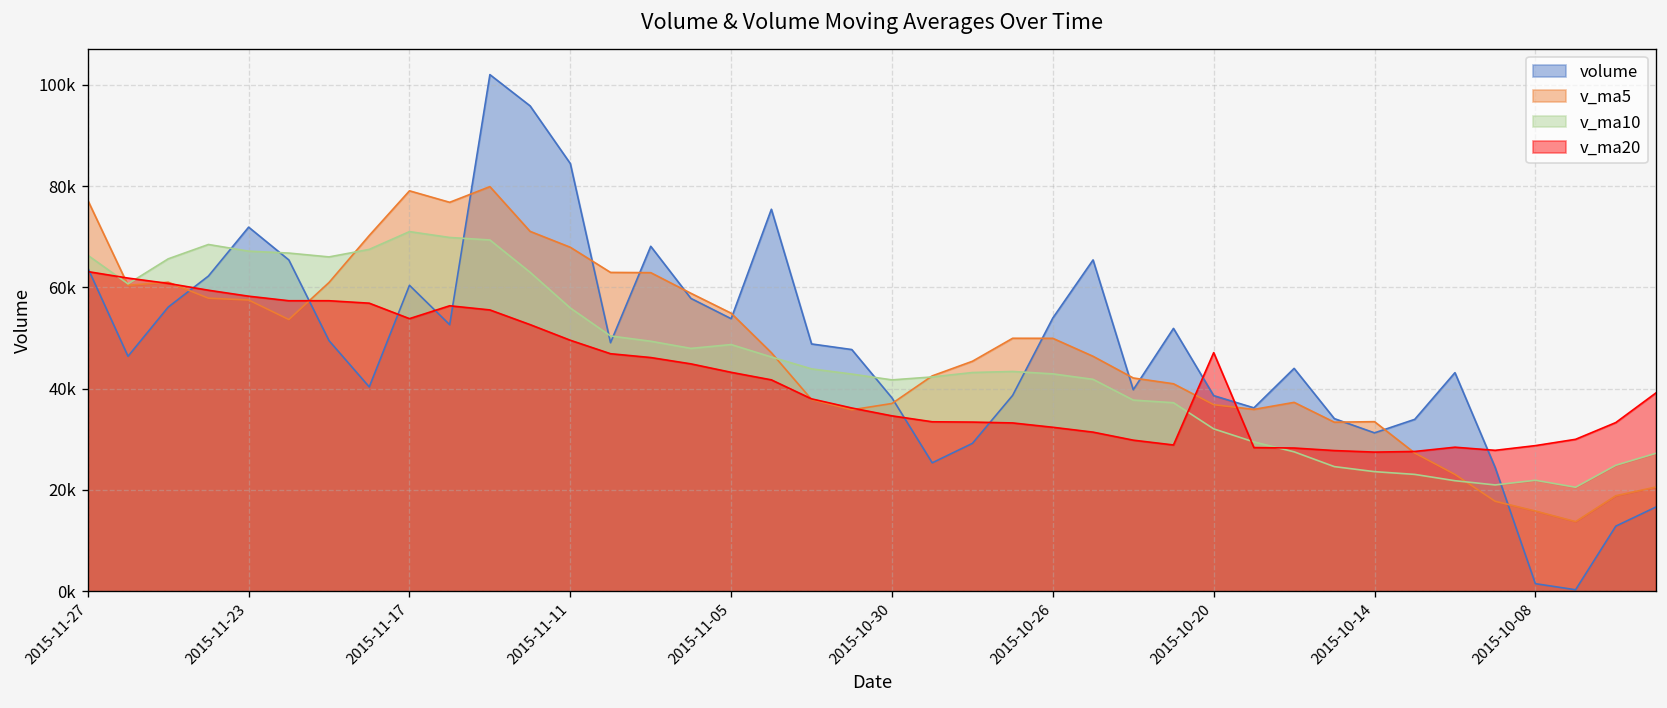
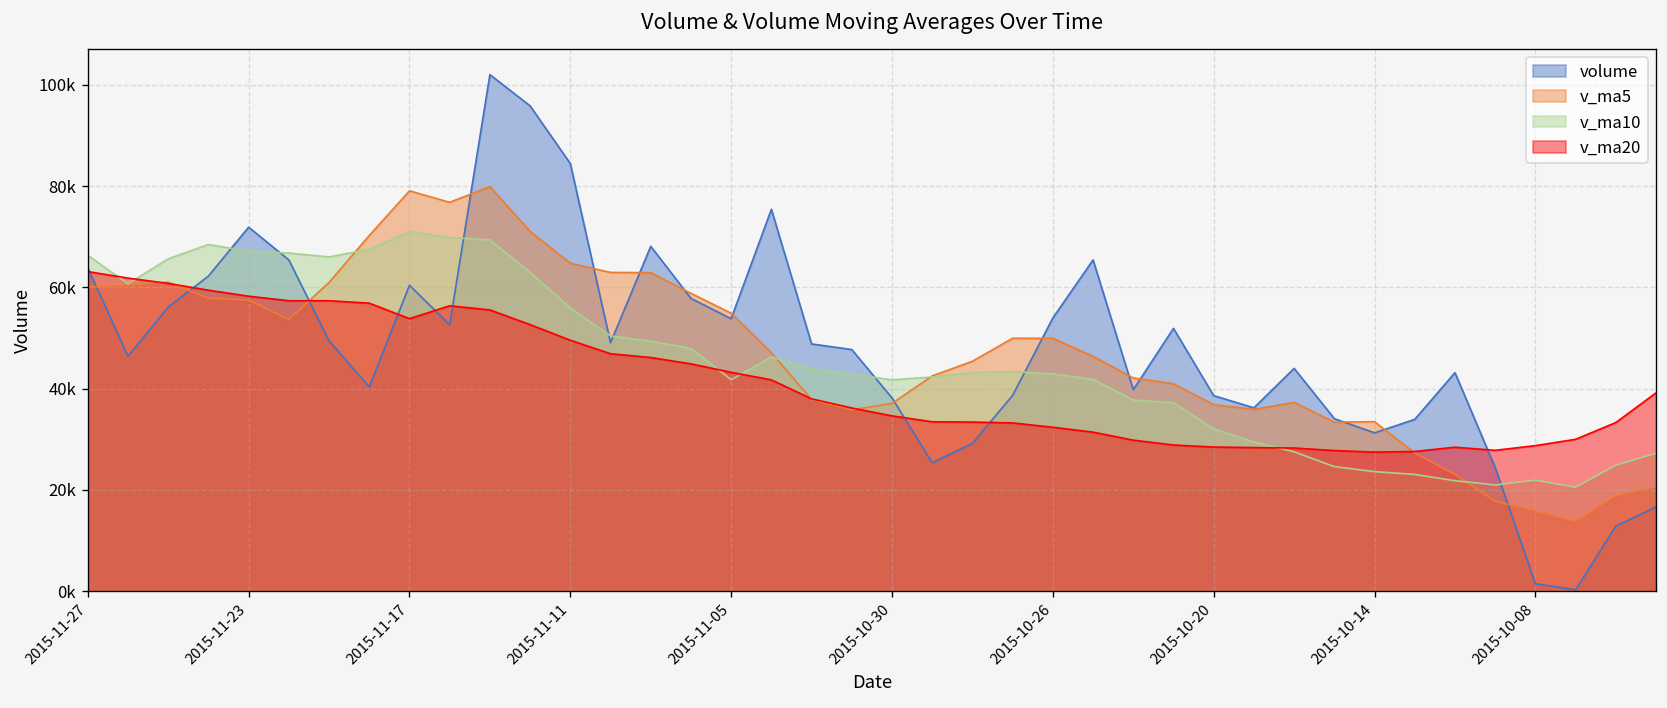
v_ma5, 2015-11-27: 77000 -> 60000
v_ma5, 2015-11-11: 68000 -> 65000
v_ma10, 2015-11-05: 49000 -> 42000
v_ma20, 2015-10-20: 47000 -> 28000
